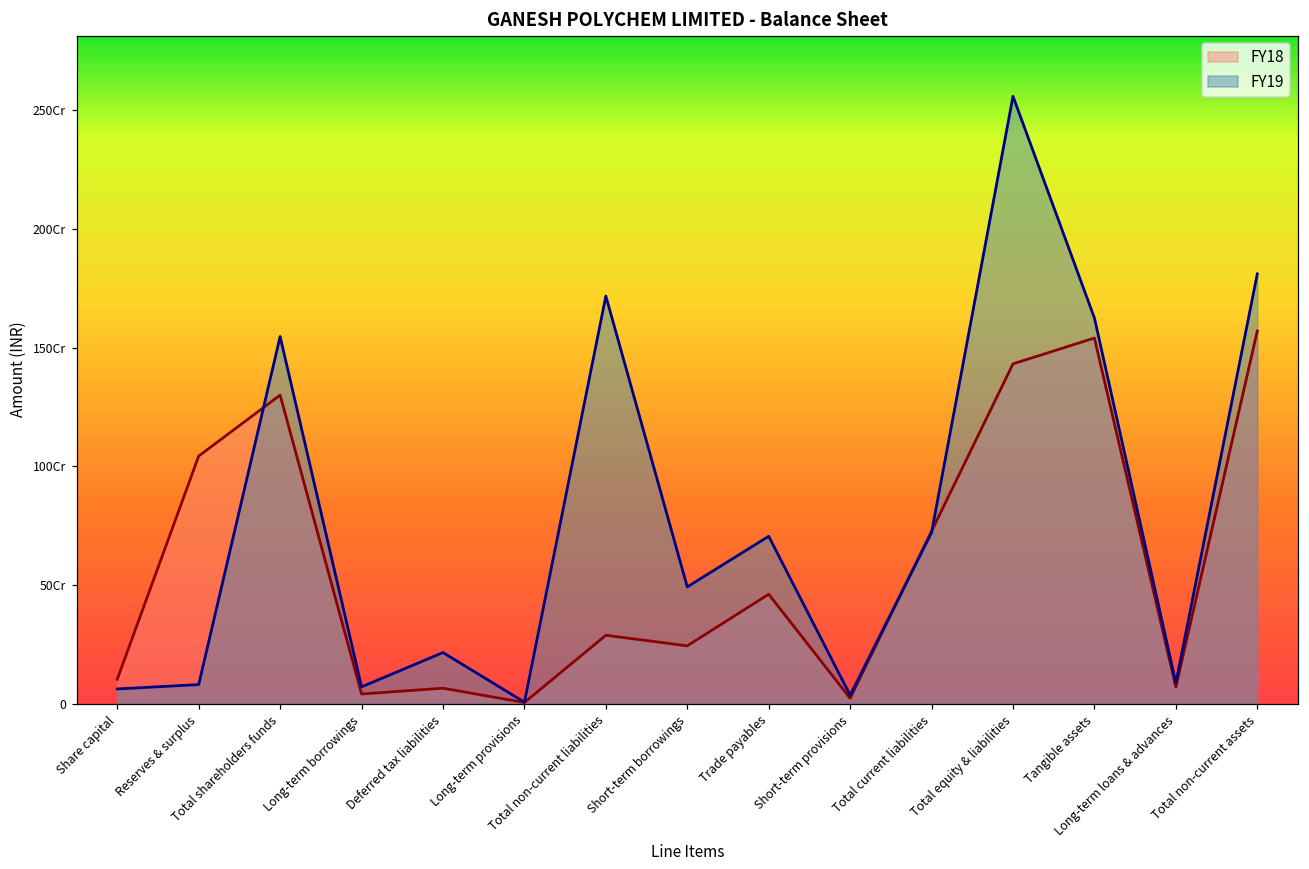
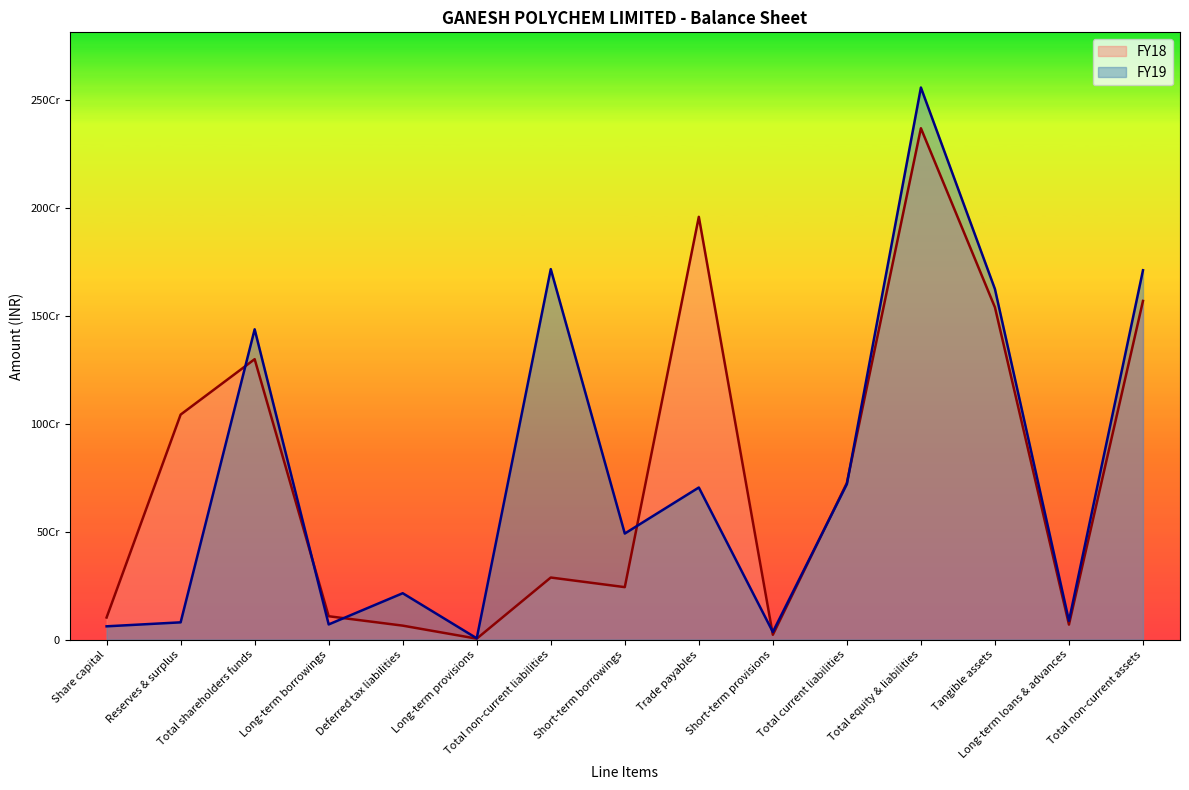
FY19, Total shareholders funds: 155Cr -> 144Cr
FY18, Long-term borrowings: 4Cr -> 11Cr
FY18, Trade payables: 46Cr -> 196Cr
FY18, Total equity & liabilities: 143Cr -> 237Cr
FY19, Total non-current assets: 181Cr -> 171Cr
